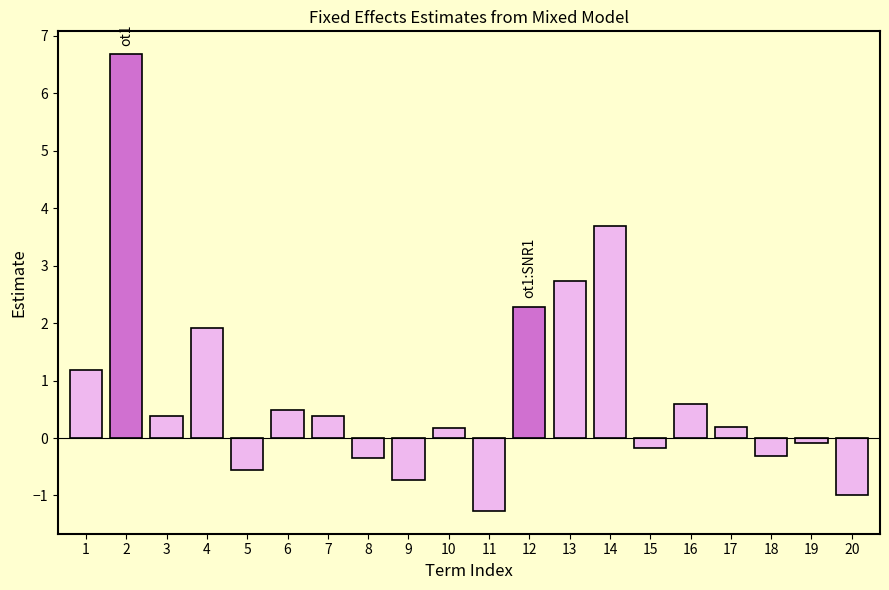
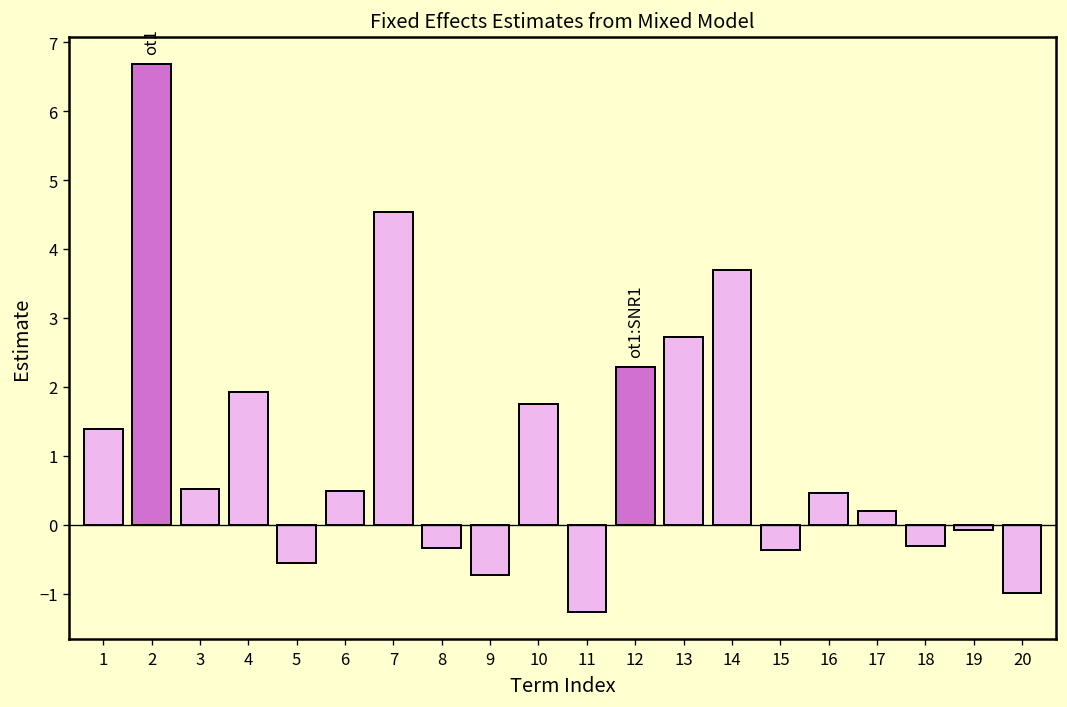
1: 1.2 -> 1.4
3: 0.4 -> 0.5
7: 0.4 -> 4.5
10: 0.2 -> 1.8
15: -0.2 -> -0.4
16: 0.6 -> 0.5
